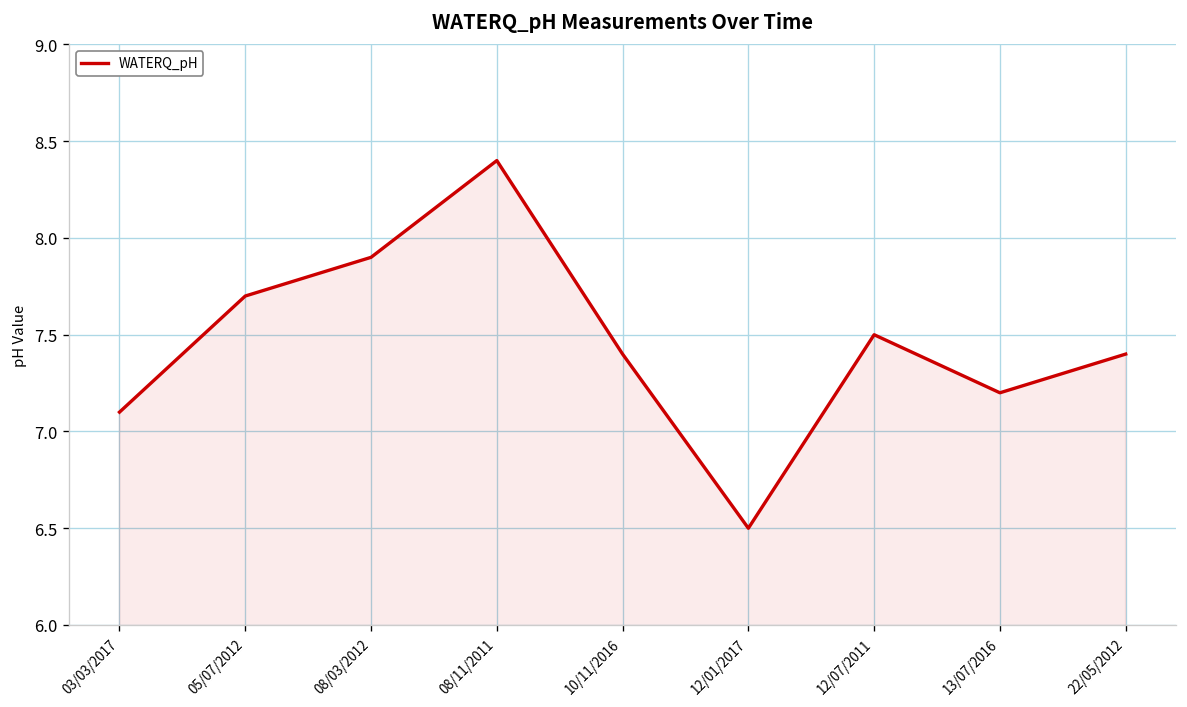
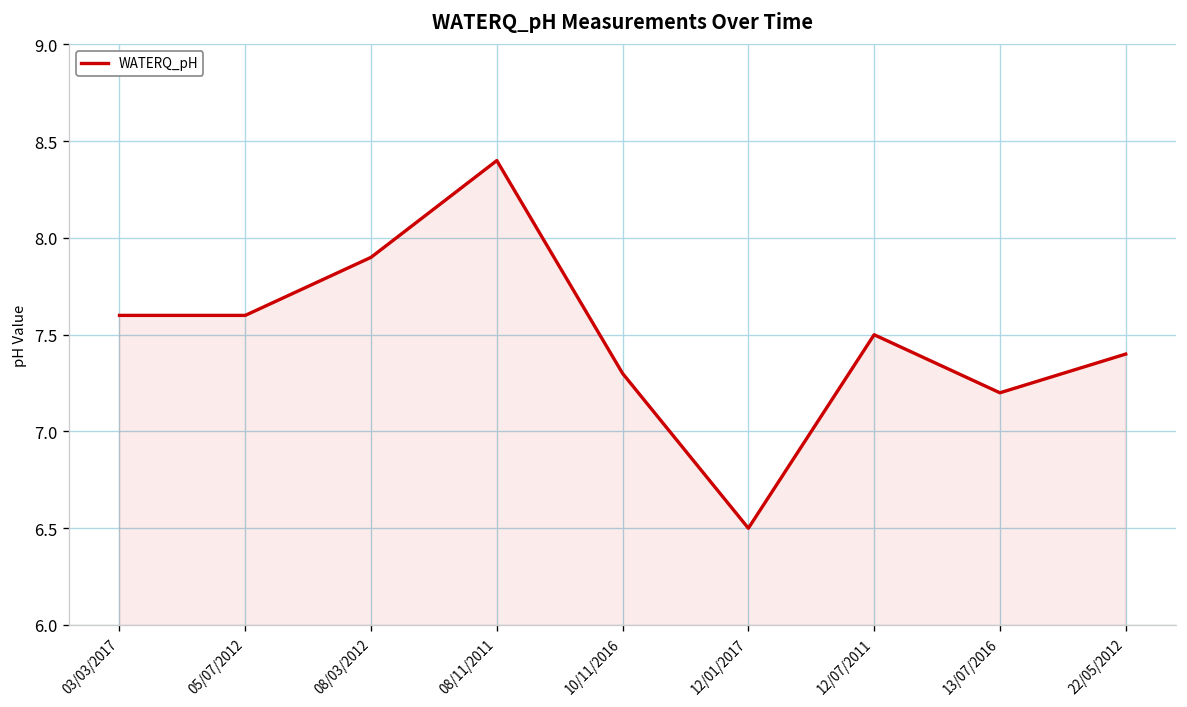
03/03/2017: 7.1 -> 7.6
05/07/2012: 7.7 -> 7.6
10/11/2016: 7.4 -> 7.3
